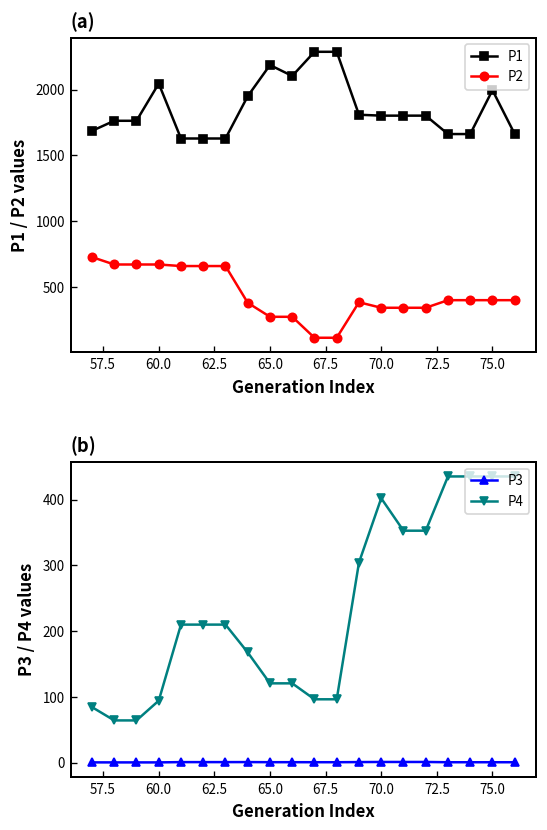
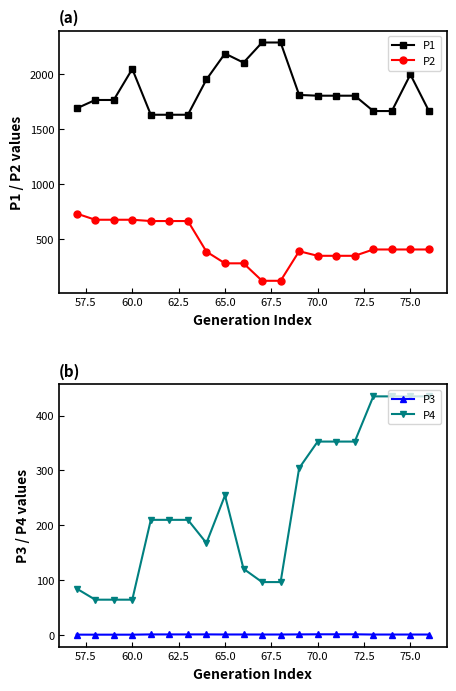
(b), P4, 60.0: 90 -> 60
(b), P4, 65.0: 120 -> 250
(b), P4, 70.0: 400 -> 350
